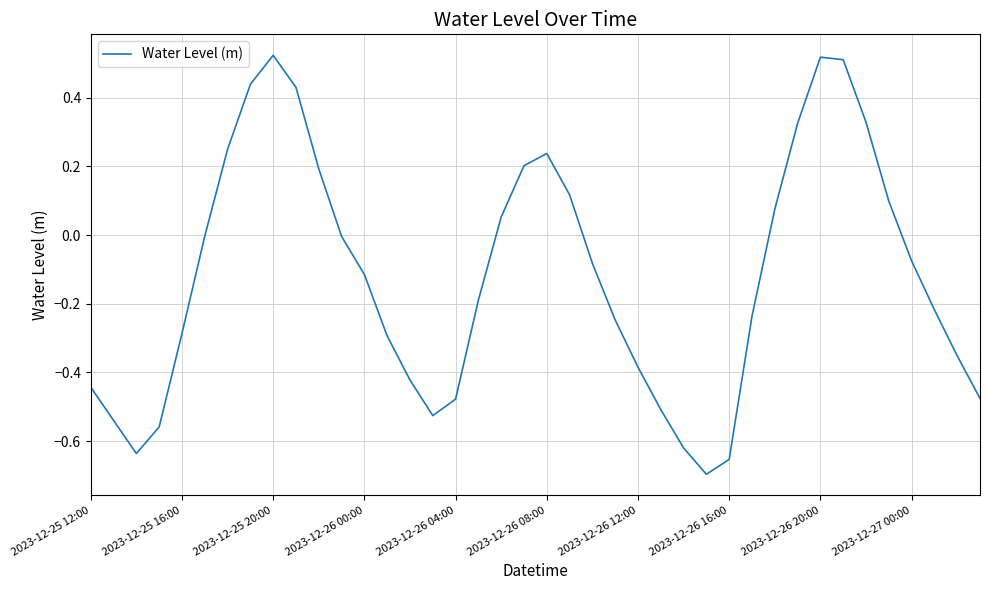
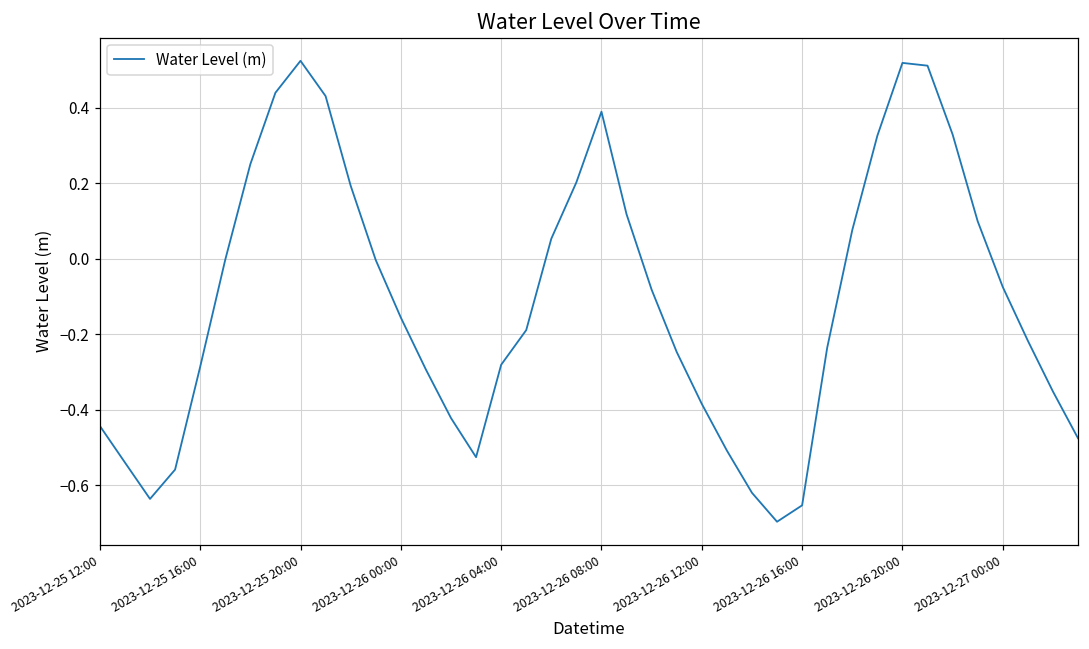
2023-12-26 00:00: -0.11 -> -0.16
2023-12-26 04:00: -0.48 -> -0.28
2023-12-26 08:00: 0.24 -> 0.39
